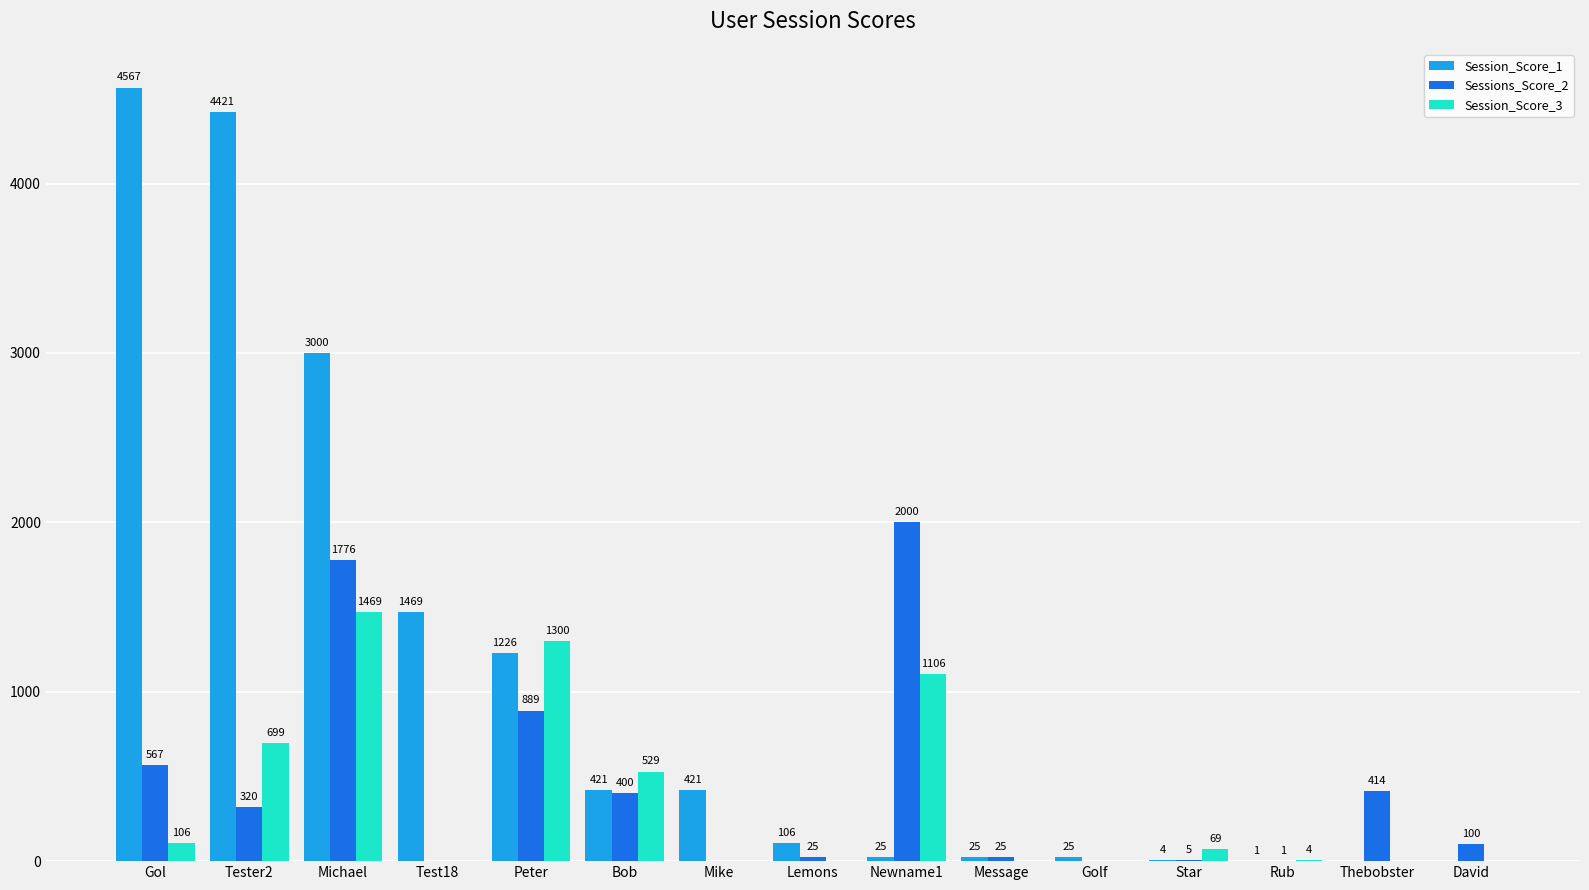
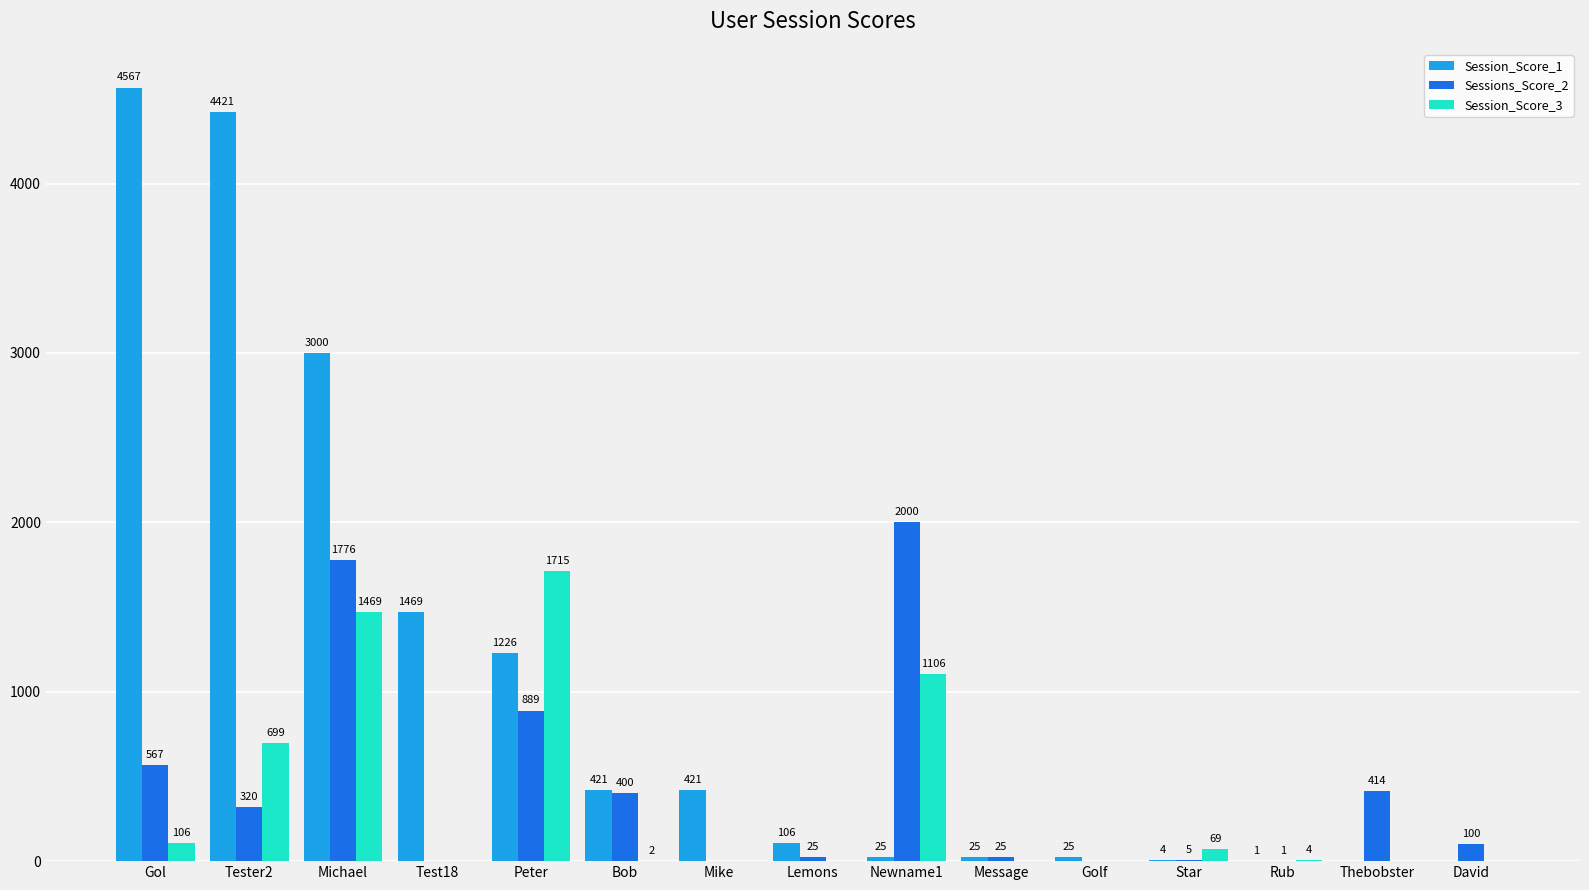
Session_Score_3, Peter: 1300 -> 1715
Session_Score_3, Bob: 529 -> 2
